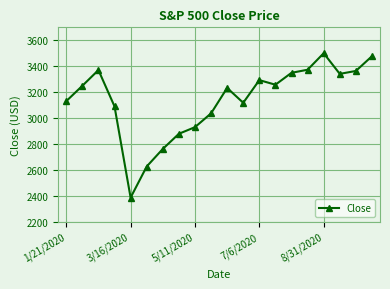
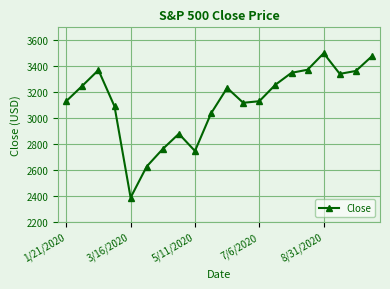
5/11/2020: 2930 -> 2750
7/6/2020: 3290 -> 3130
